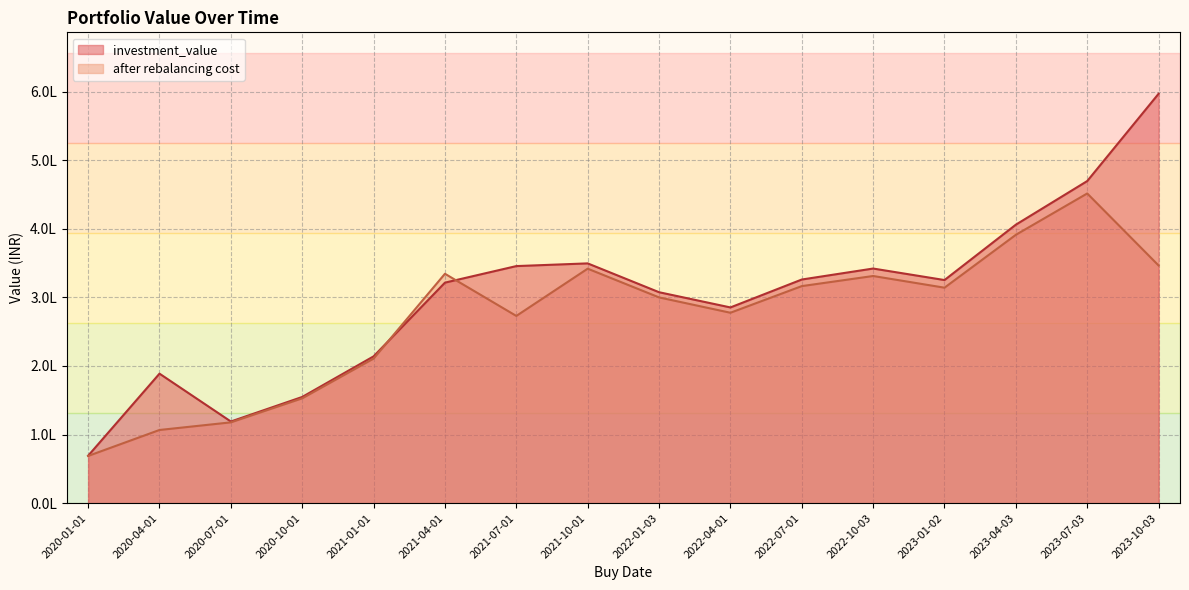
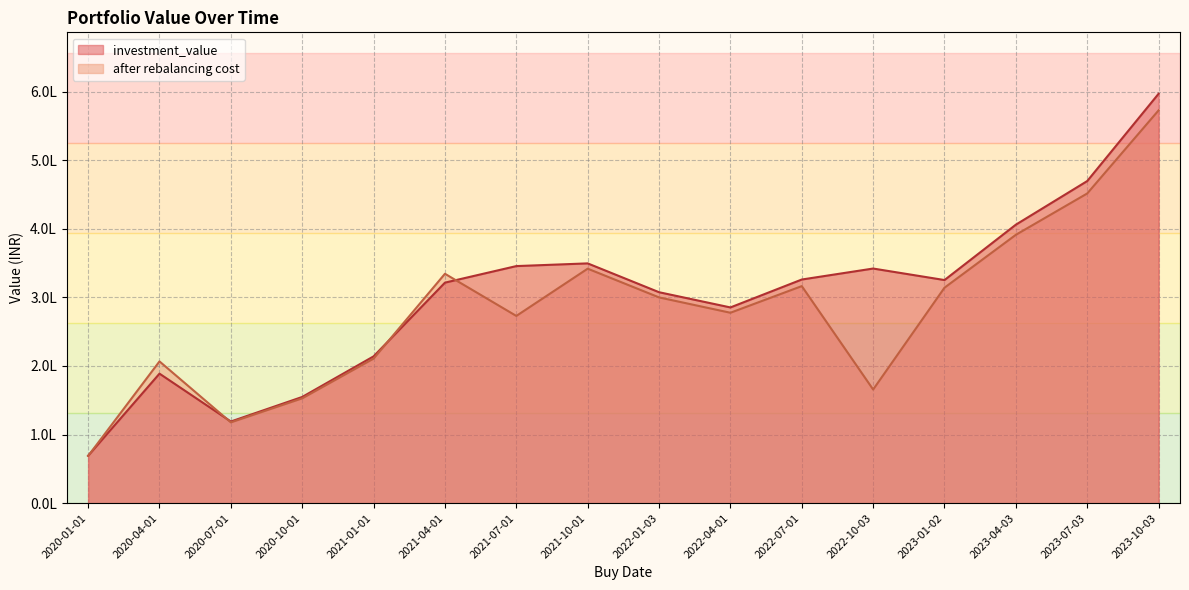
after rebalancing cost, 2020-04-01: 1.1L -> 2.1L
after rebalancing cost, 2022-10-03: 3.3L -> 1.7L
after rebalancing cost, 2023-10-03: 3.5L -> 5.7L
